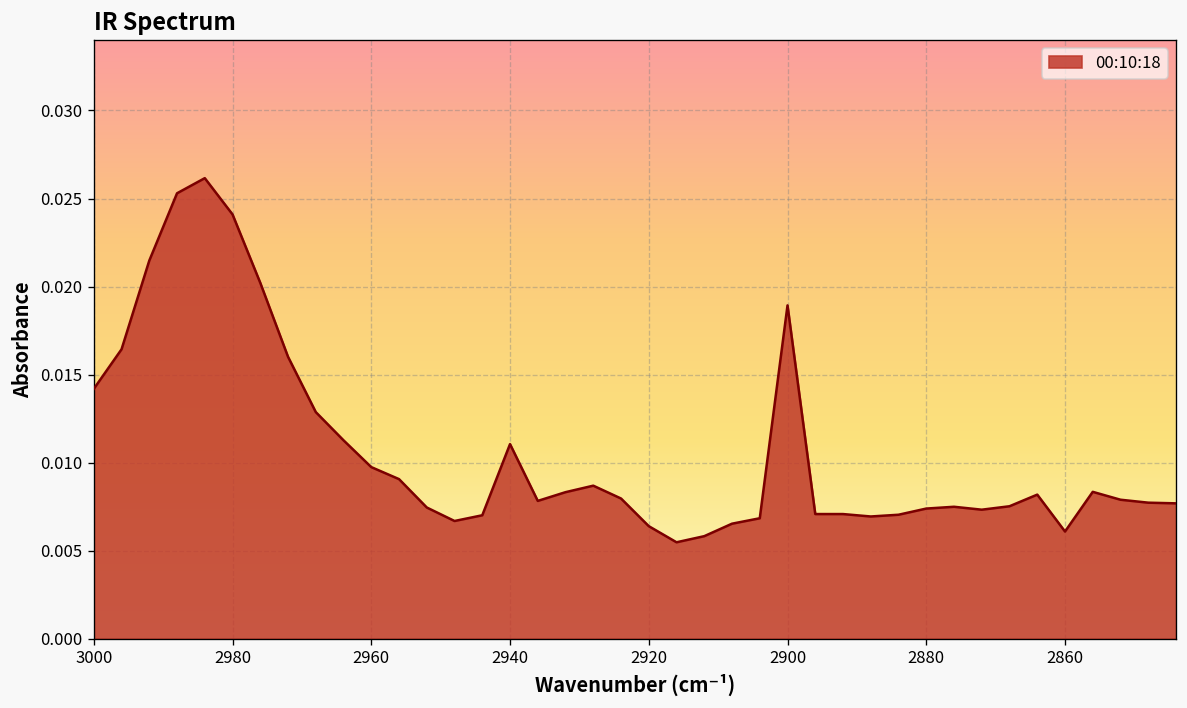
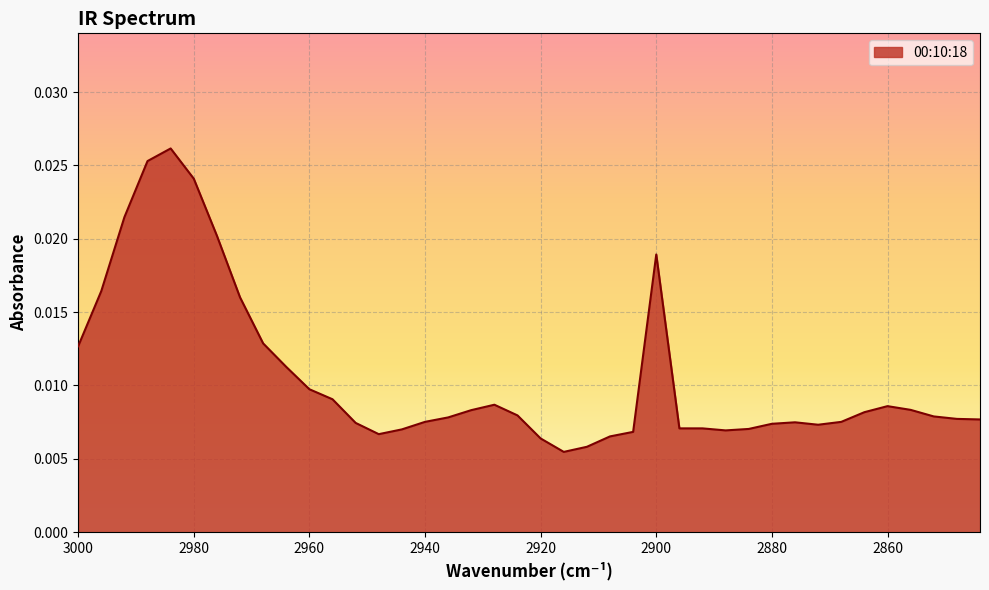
3000: 0.0142 -> 0.0127
2940: 0.0111 -> 0.0075
2860: 0.0061 -> 0.0086
